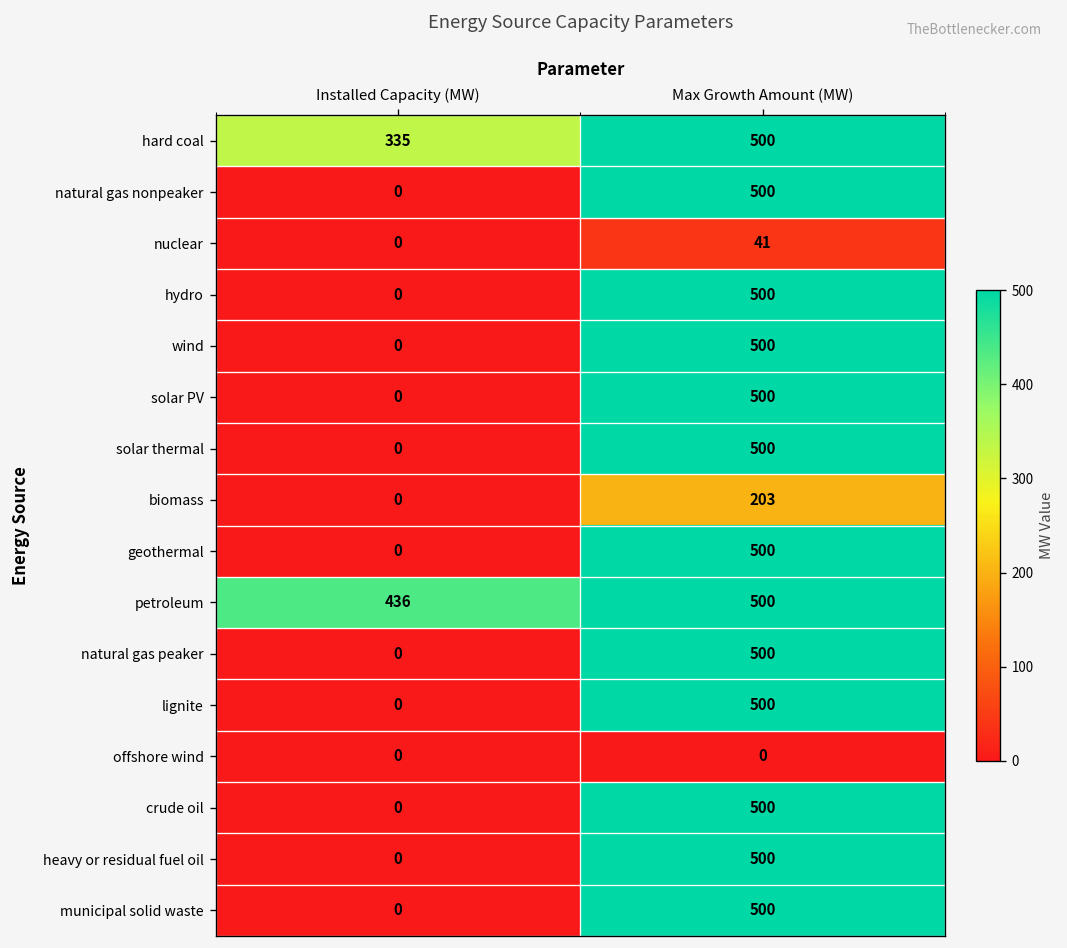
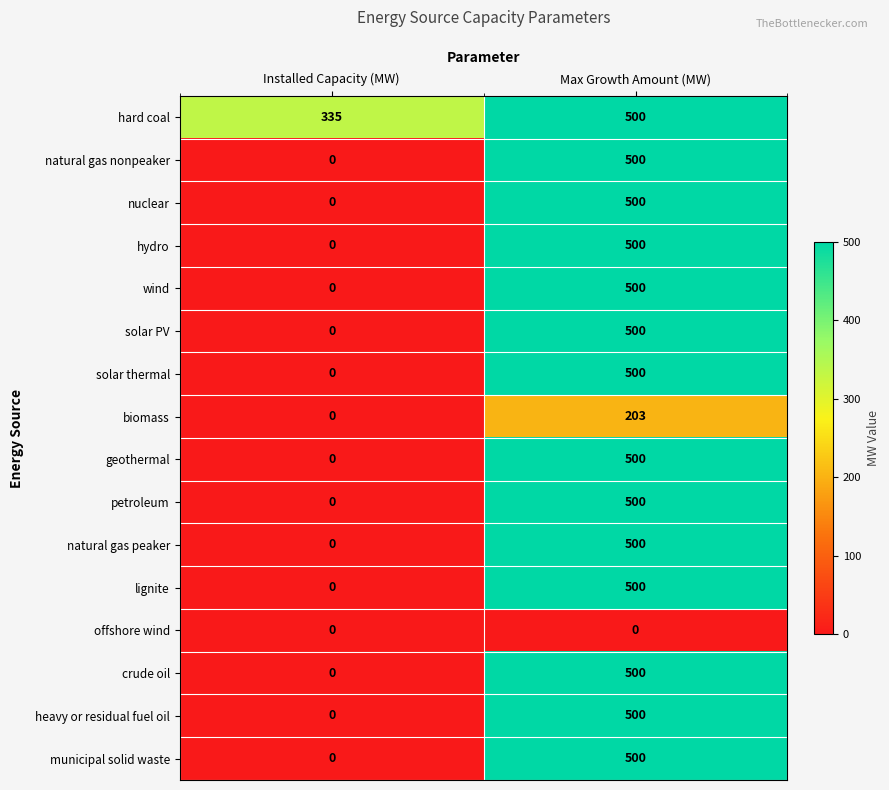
nuclear, Max Growth Amount (MW): 41 -> 500
petroleum, Installed Capacity (MW): 436 -> 0
